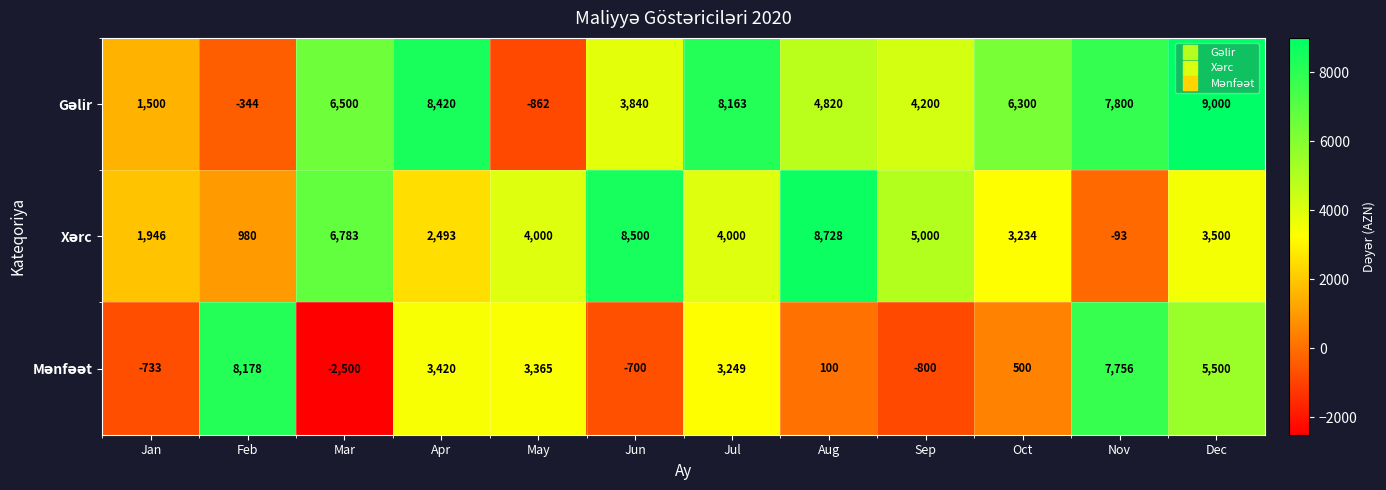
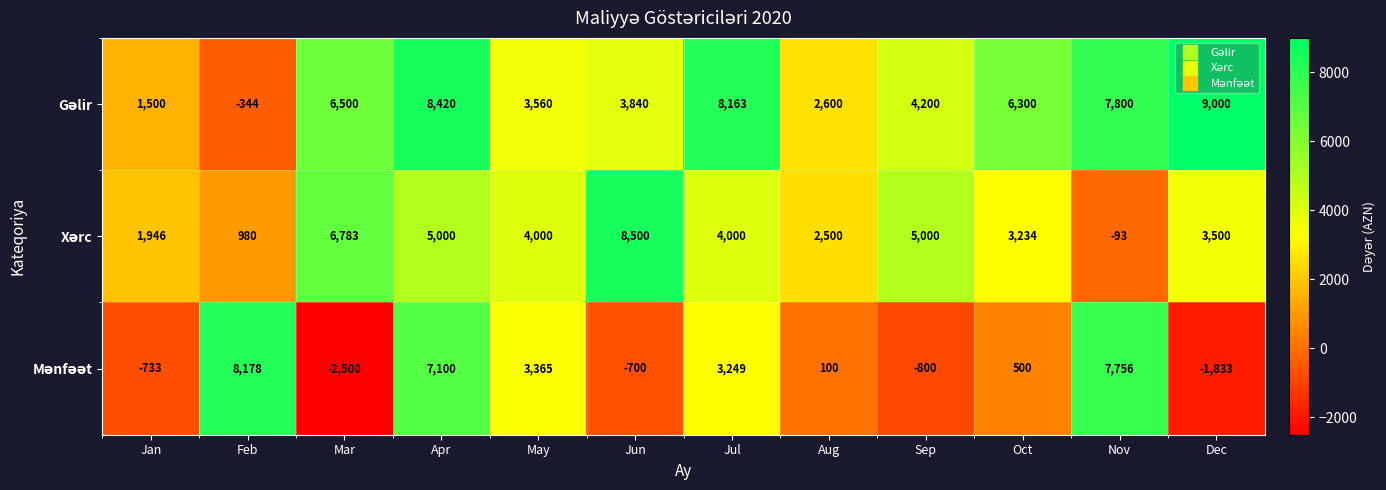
Gəlir, May: -862 -> 3,560
Gəlir, Aug: 4,820 -> 2,600
Xərc, Apr: 2,493 -> 5,000
Xərc, Aug: 8,728 -> 2,500
Mənfəət, Apr: 3,420 -> 7,100
Mənfəət, Dec: 5,500 -> -1,833
